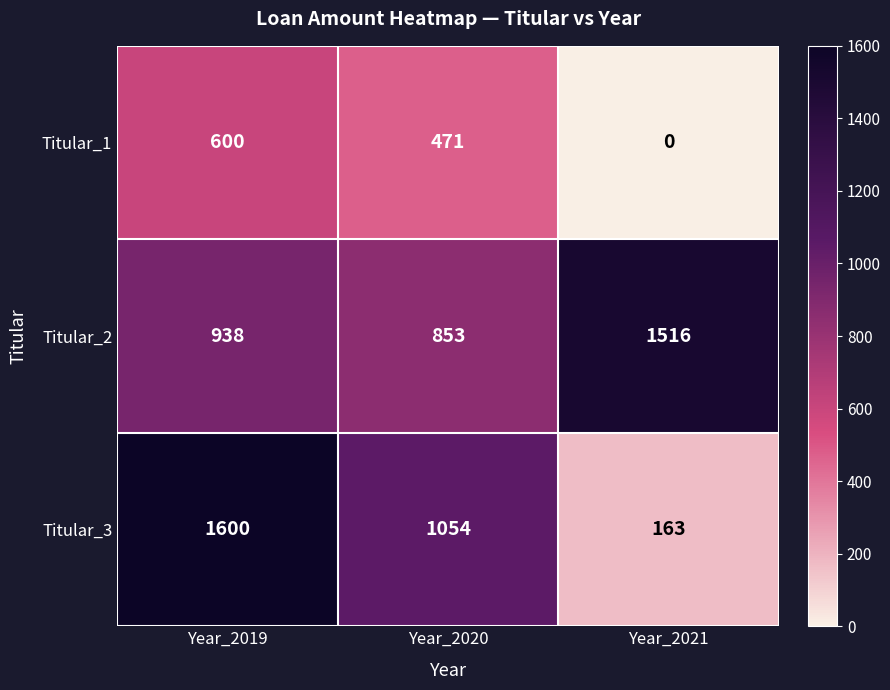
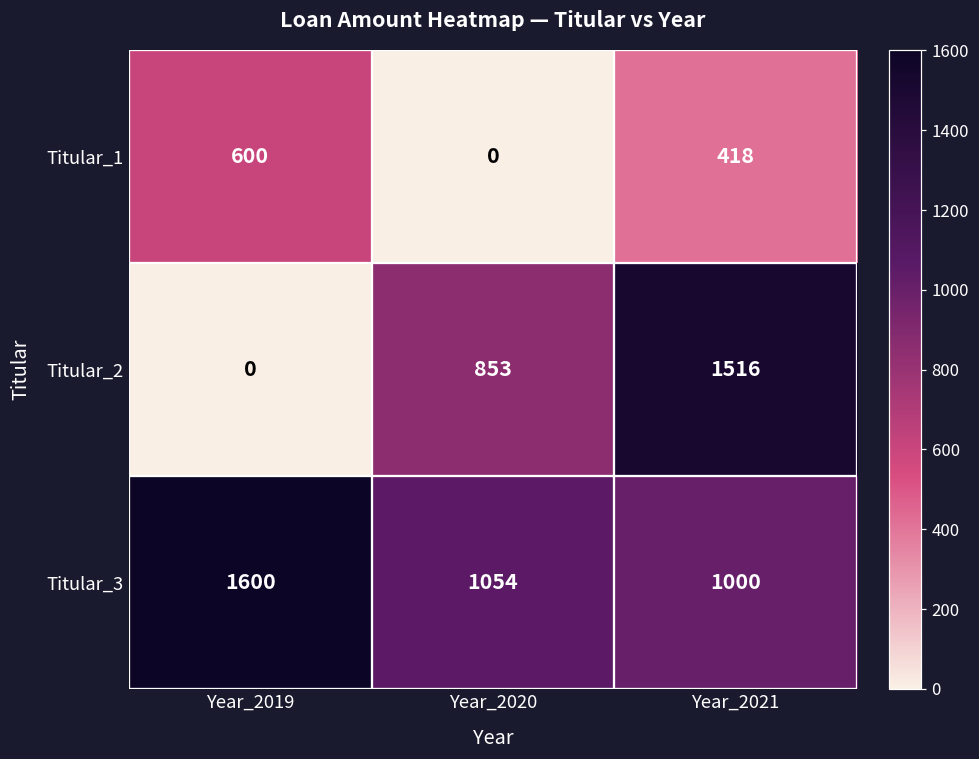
Titular_1, Year_2020: 471 -> 0
Titular_1, Year_2021: 0 -> 418
Titular_2, Year_2019: 938 -> 0
Titular_3, Year_2021: 163 -> 1000
